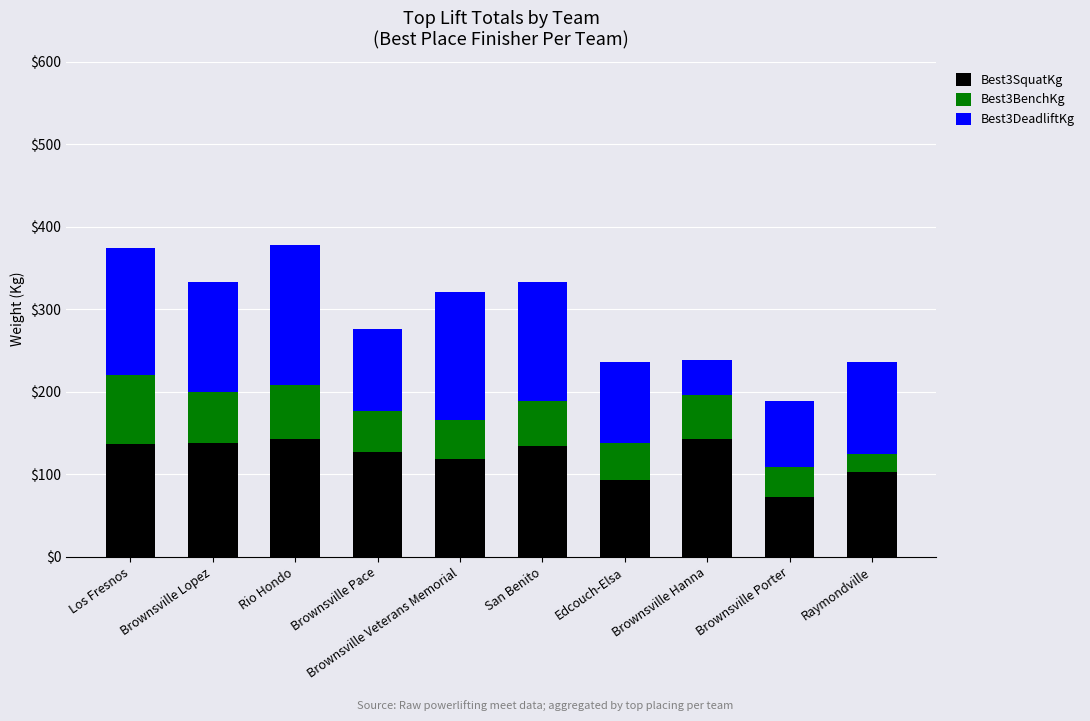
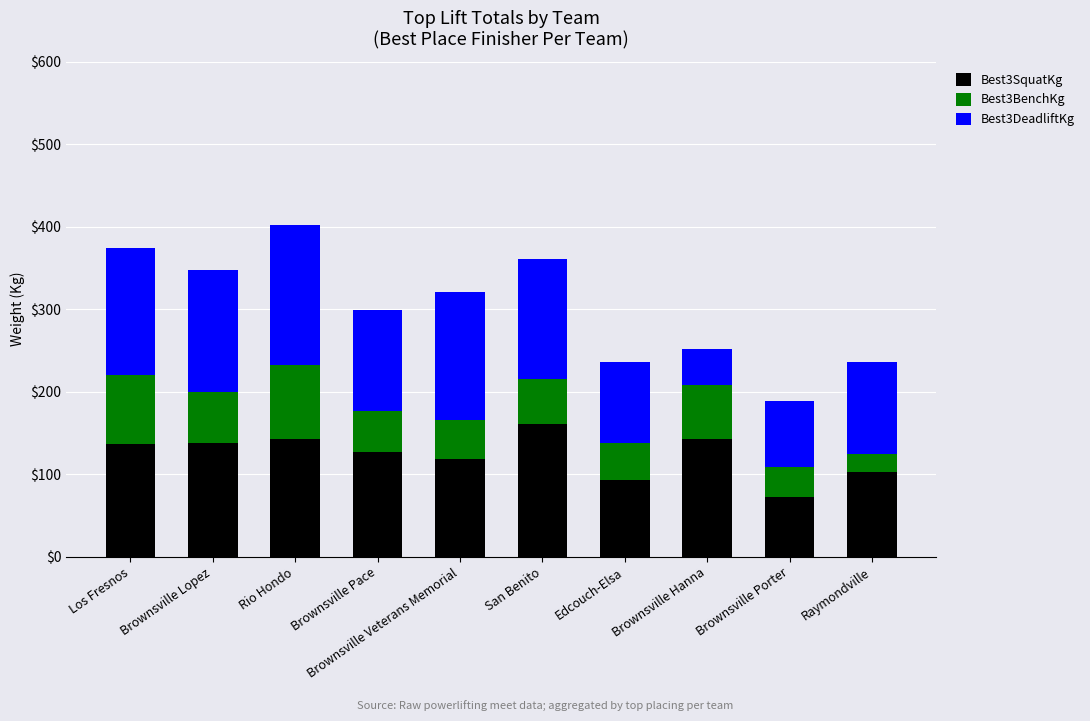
Best3DeadliftKg, Brownsville Lopez: $130 -> $150
Best3BenchKg, Rio Hondo: $70 -> $90
Best3DeadliftKg, Brownsville Pace: $100 -> $120
Best3SquatKg, San Benito: $130 -> $160
Best3BenchKg, Brownsville Hanna: $50 -> $70
